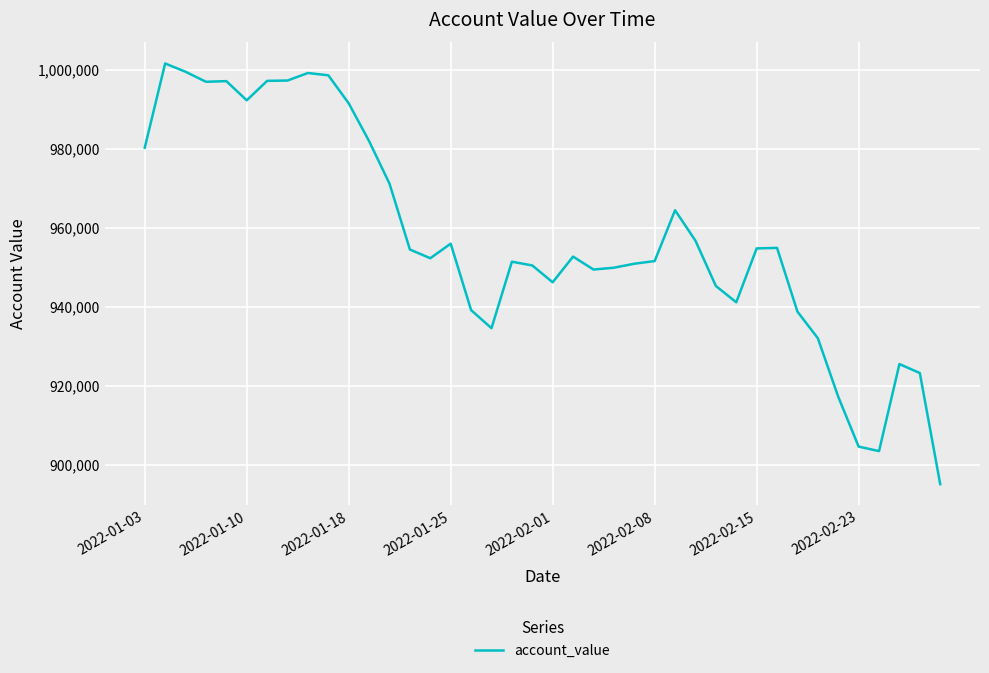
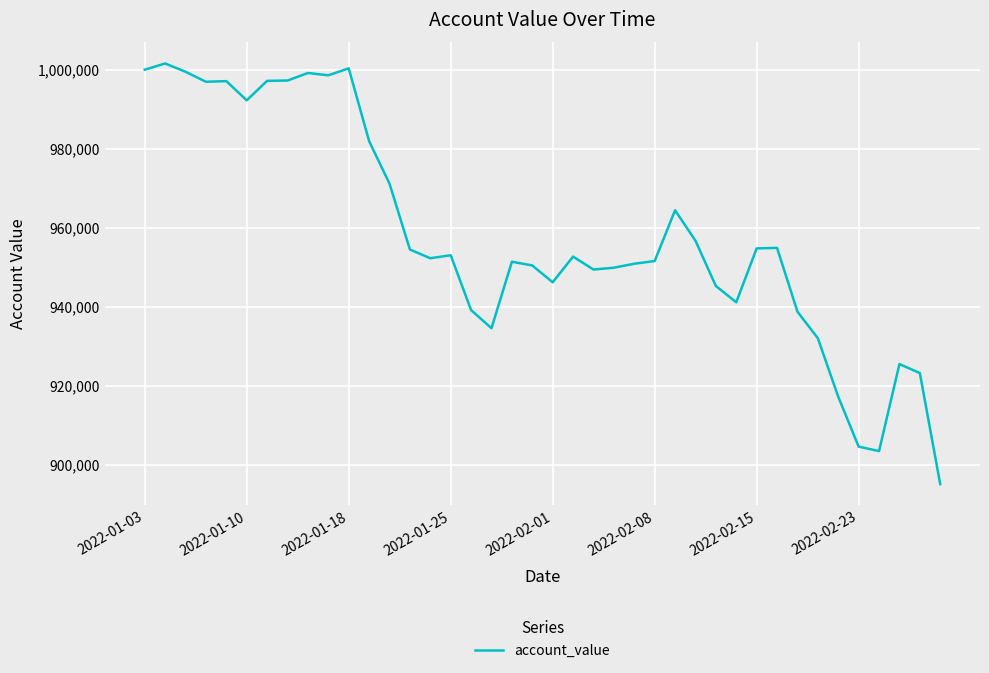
2022-01-03: 980,000 -> 1,000,000
2022-01-18: 991,000 -> 1,000,000
2022-01-25: 956,000 -> 953,000
